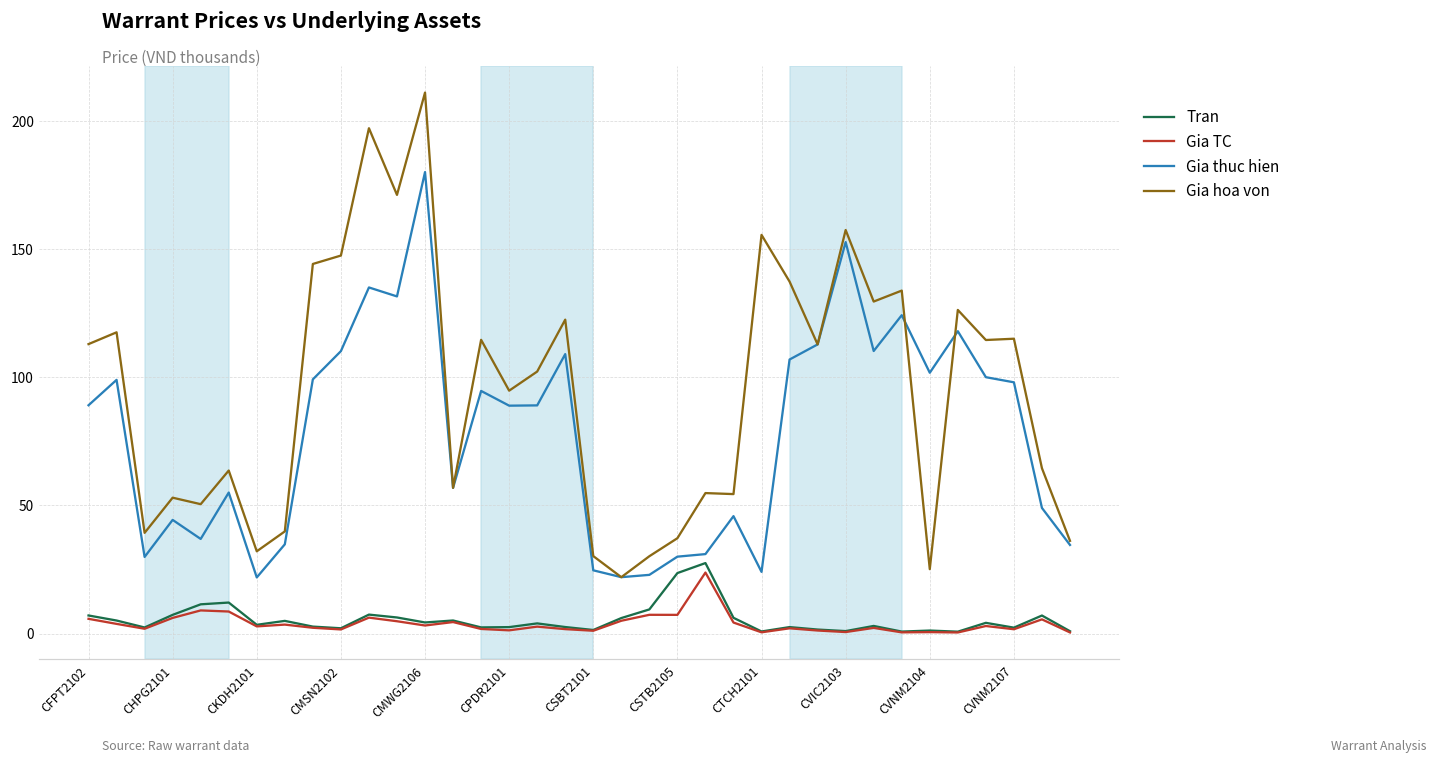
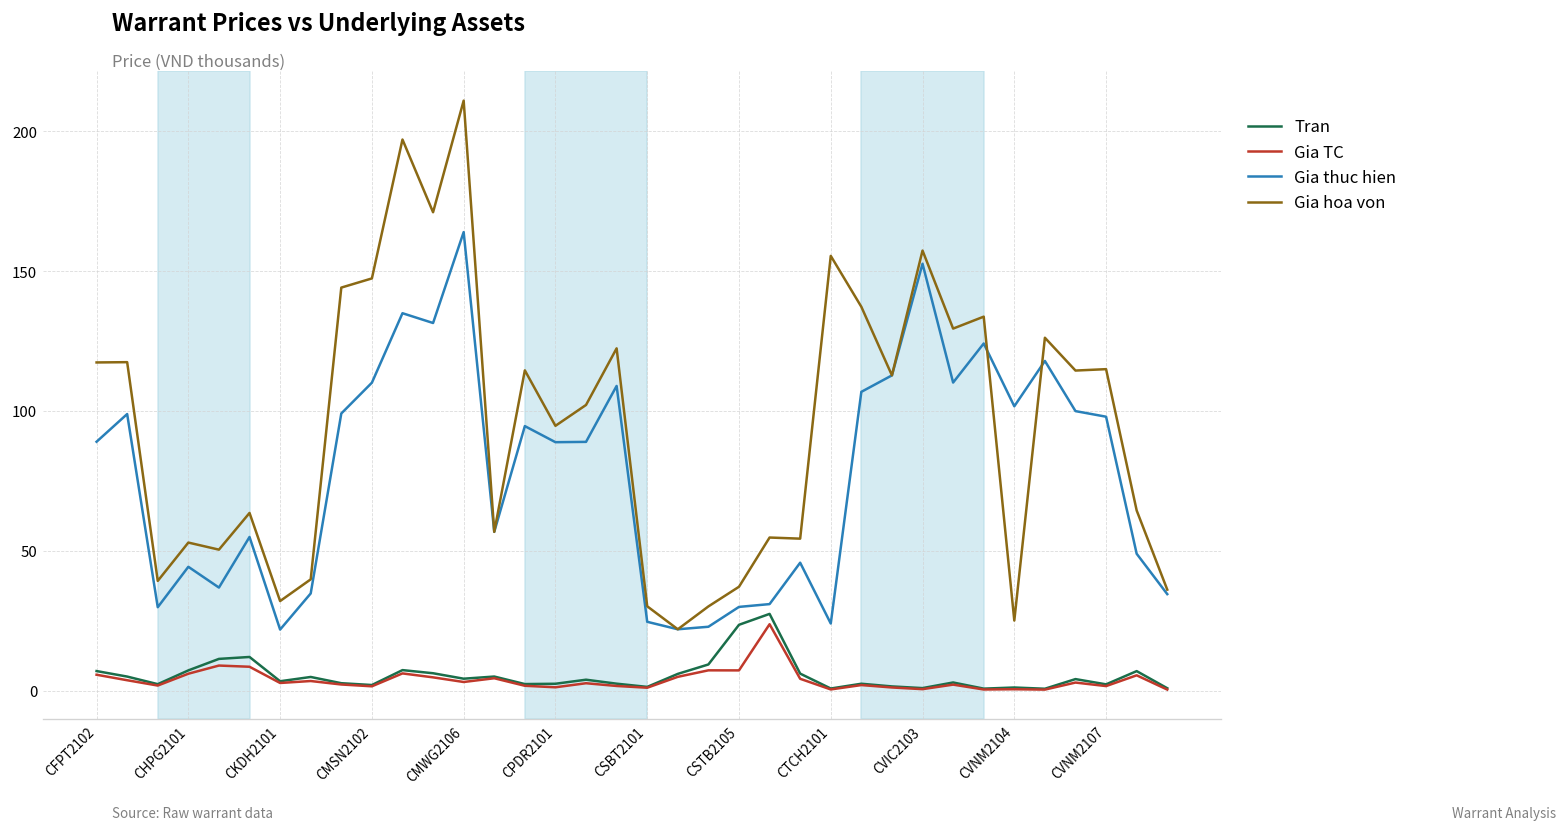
Gia hoa von, CFPT2102: 113 -> 117
Gia thuc hien, CMWG2106: 180 -> 164
